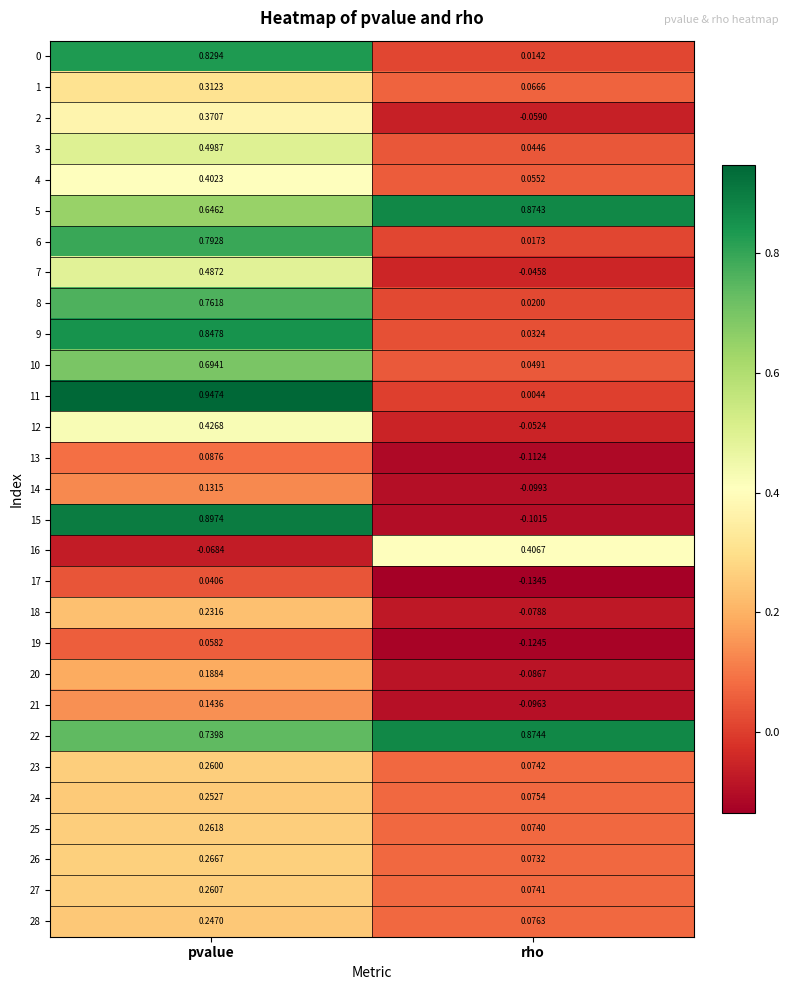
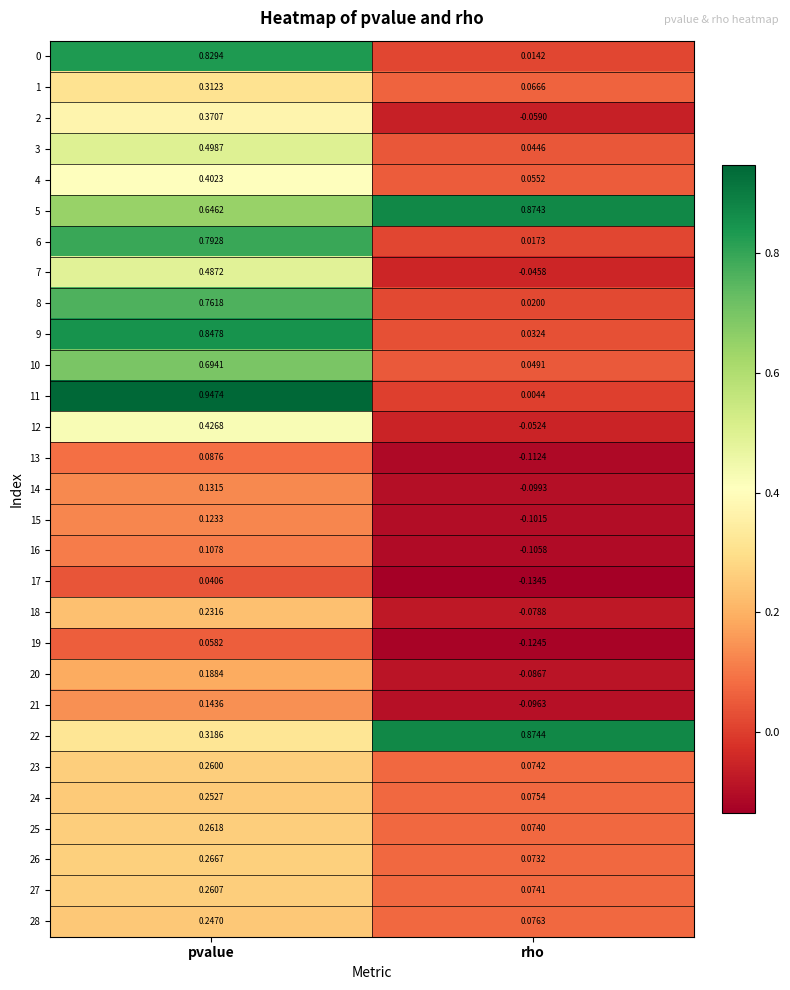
15, pvalue: 0.8974 -> 0.1233
16, pvalue: -0.0684 -> 0.1078
16, rho: 0.4067 -> -0.1058
22, pvalue: 0.7398 -> 0.3186
